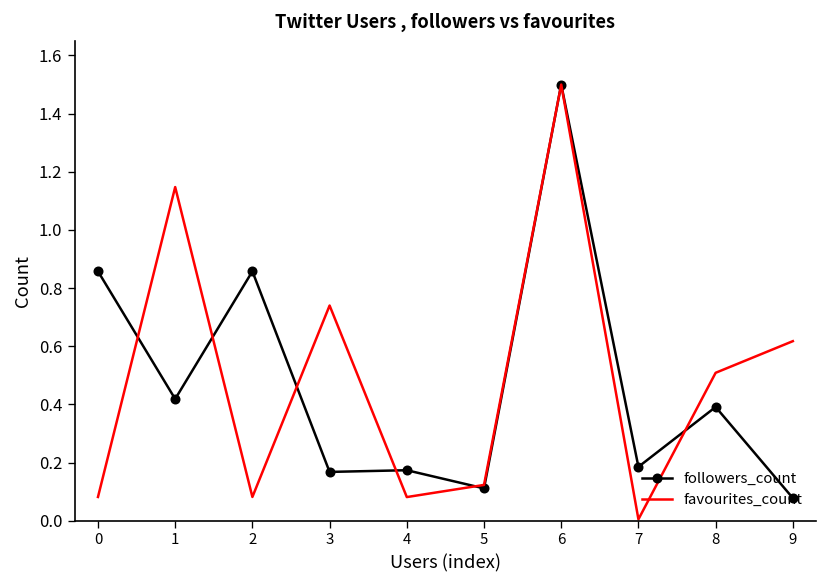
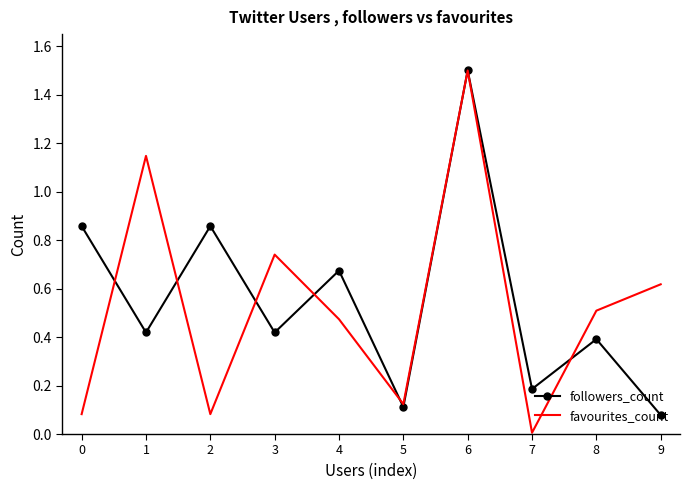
followers_count, 3: 0.17 -> 0.42
followers_count, 4: 0.17 -> 0.67
favourites_count, 4: 0.08 -> 0.47
